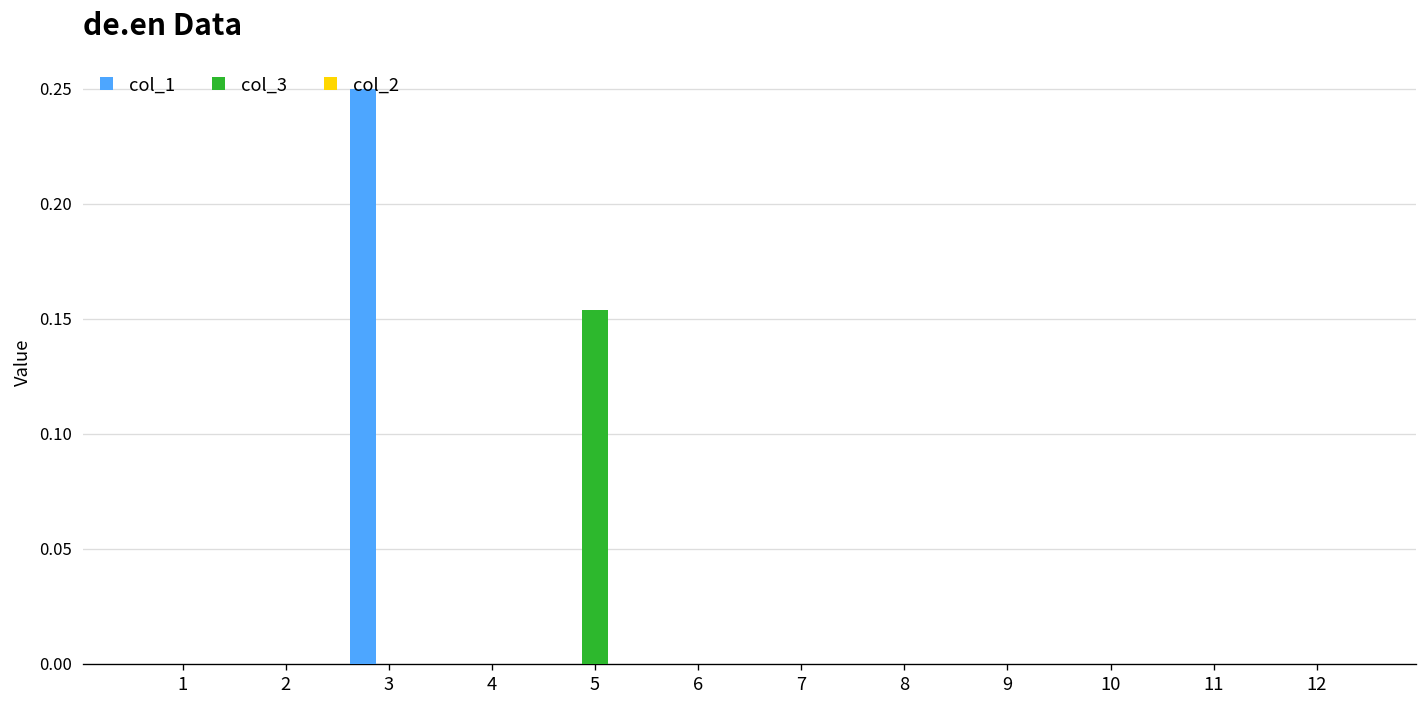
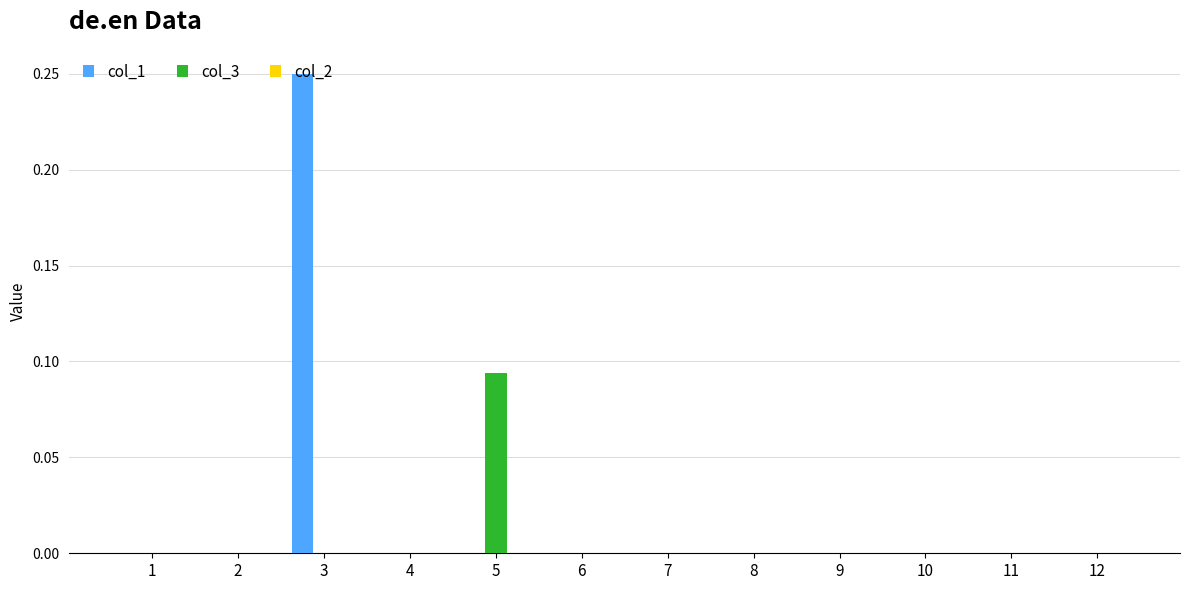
col_3, 5: 0.154 -> 0.094
